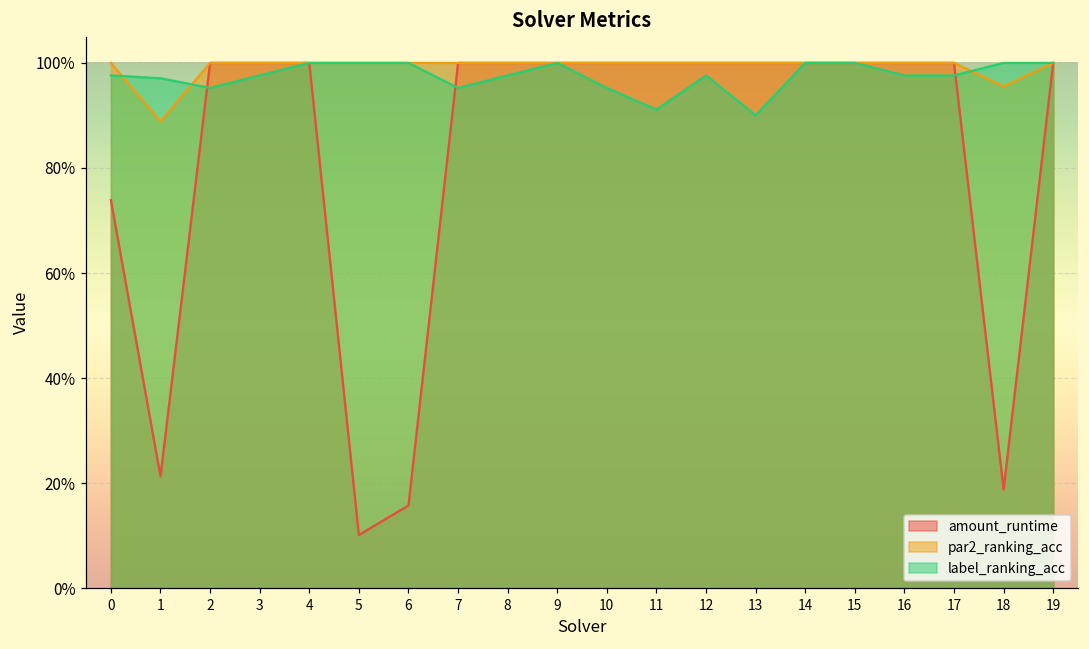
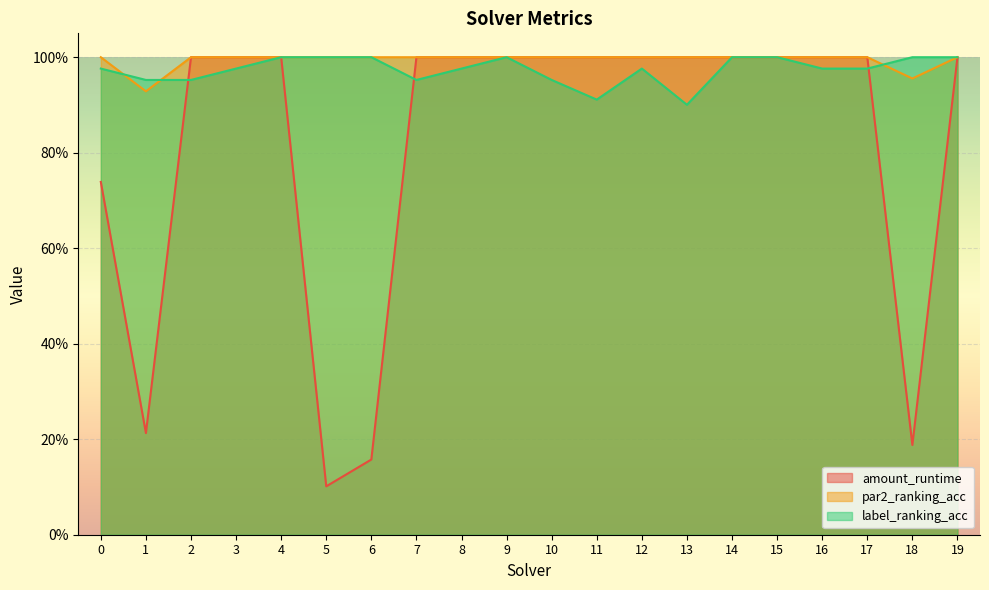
par2_ranking_acc, 1: 89% -> 93%
label_ranking_acc, 1: 97% -> 95%
